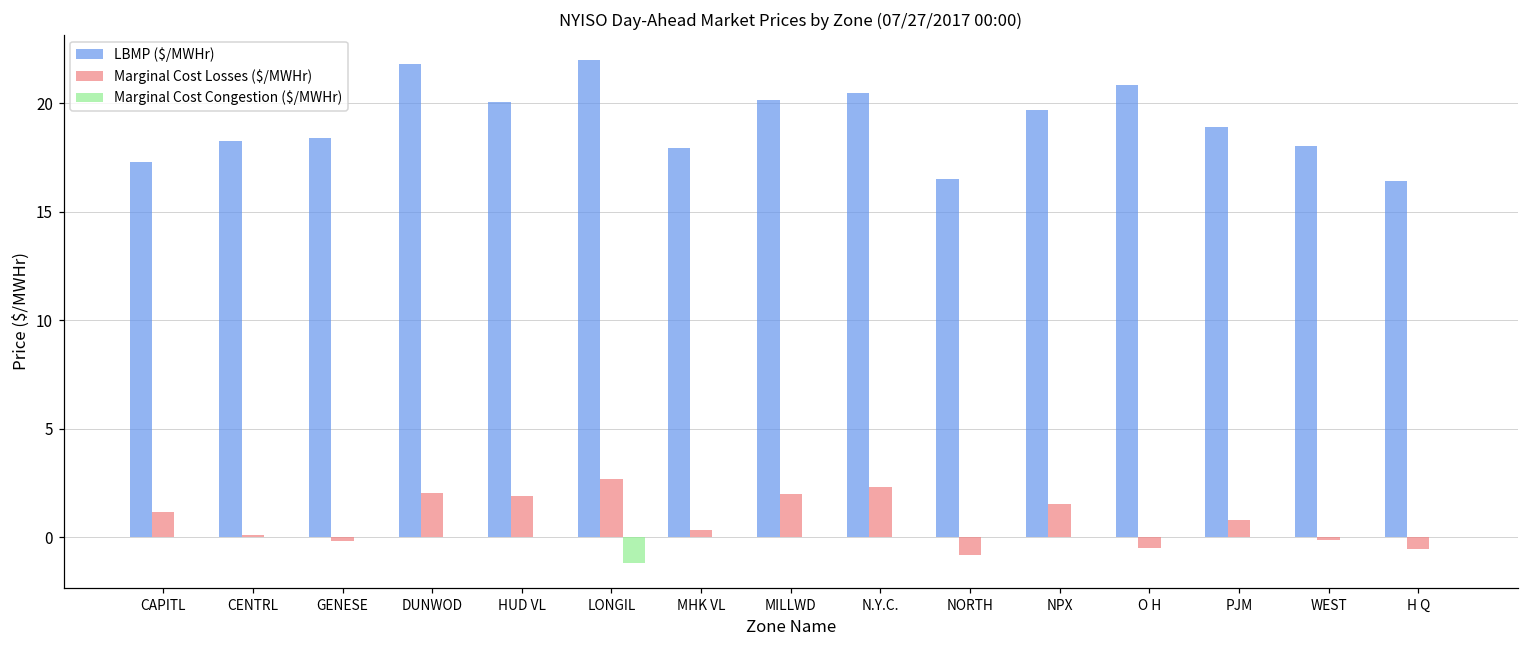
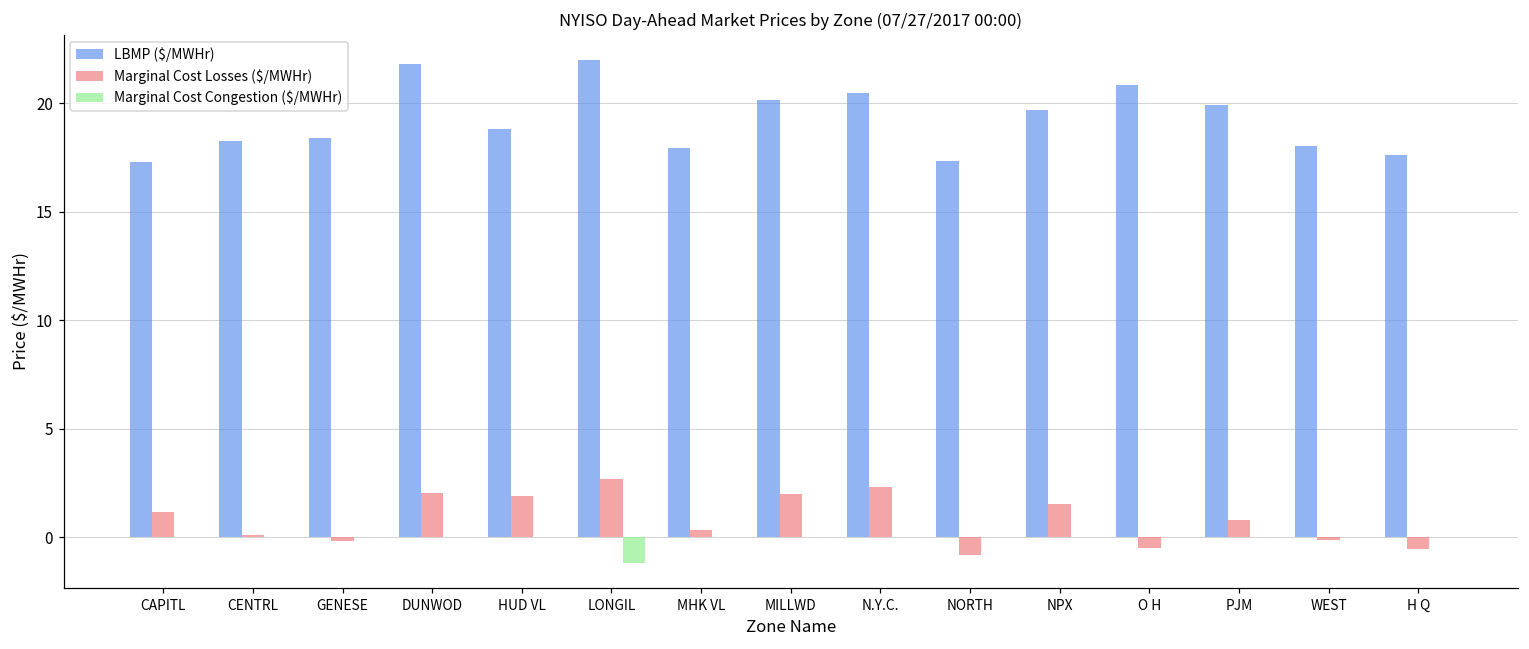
LBMP ($/MWHr), HUD VL: 20.1 -> 18.8
LBMP ($/MWHr), NORTH: 16.5 -> 17.4
LBMP ($/MWHr), PJM: 18.9 -> 19.9
LBMP ($/MWHr), H Q: 16.4 -> 17.6
